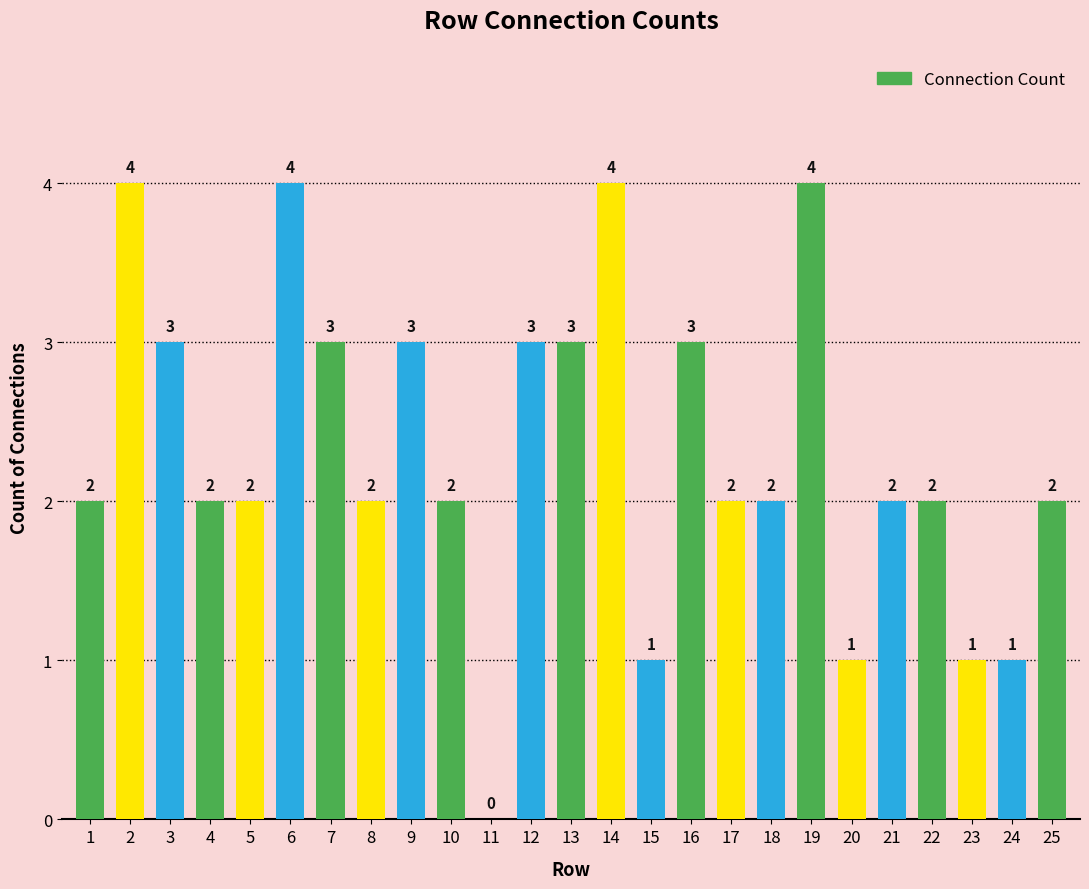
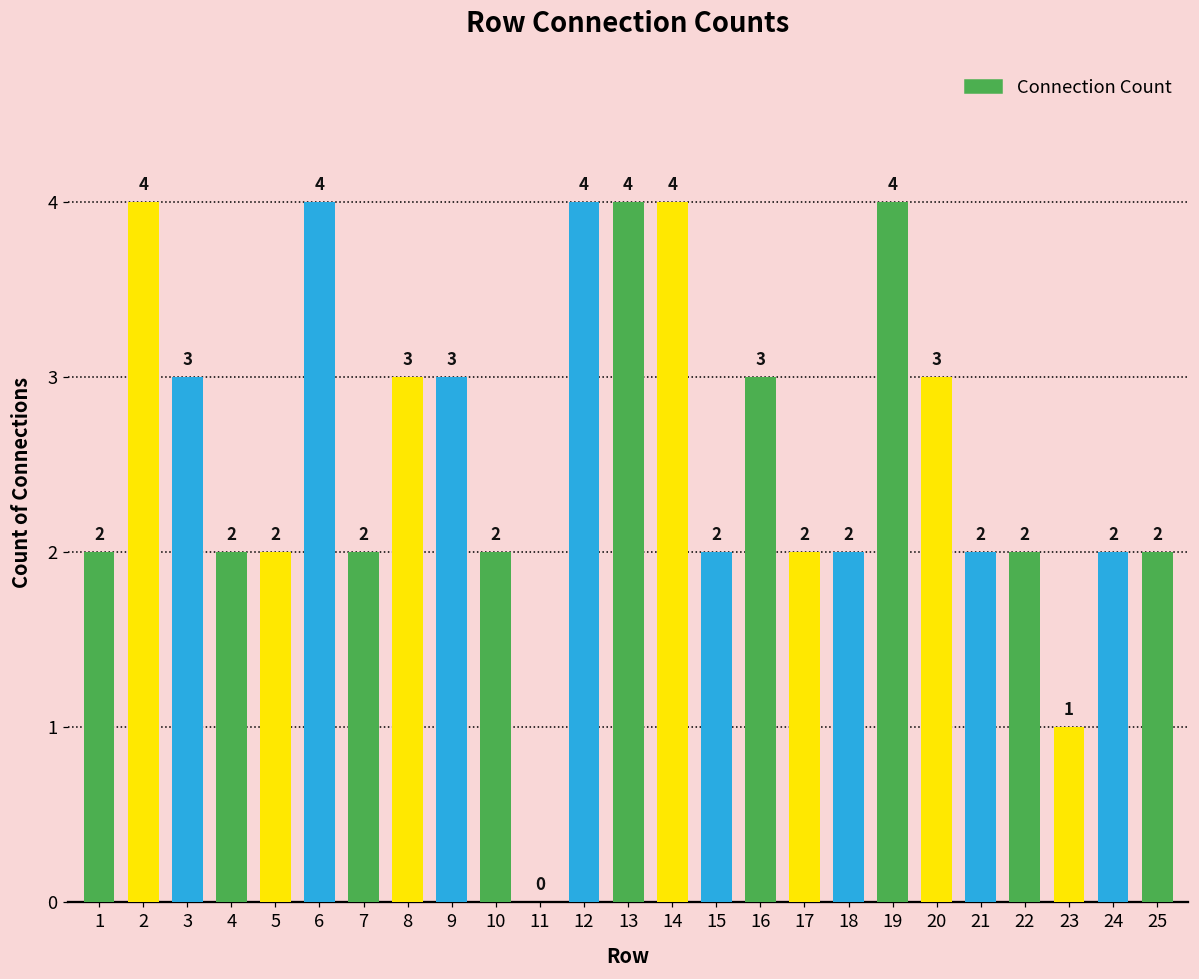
7: 3 -> 2
8: 2 -> 3
12: 3 -> 4
13: 3 -> 4
15: 1 -> 2
20: 1 -> 3
24: 1 -> 2
